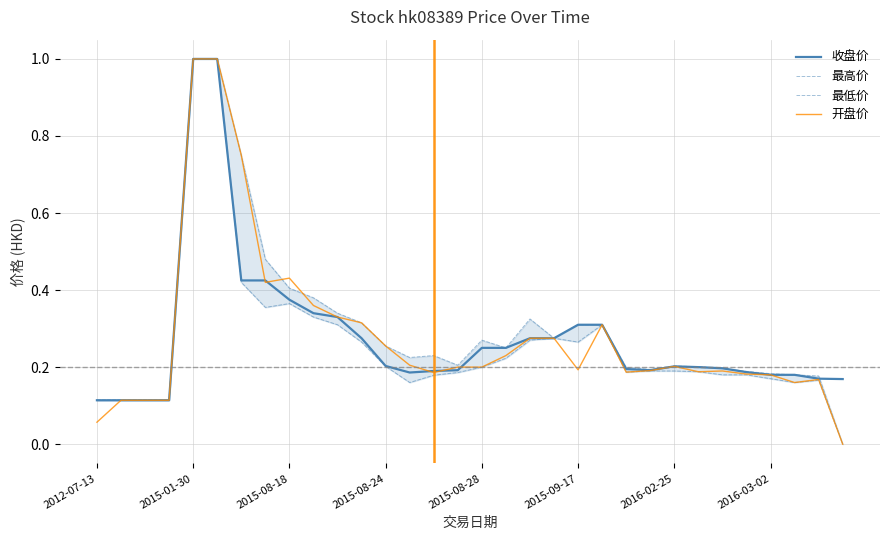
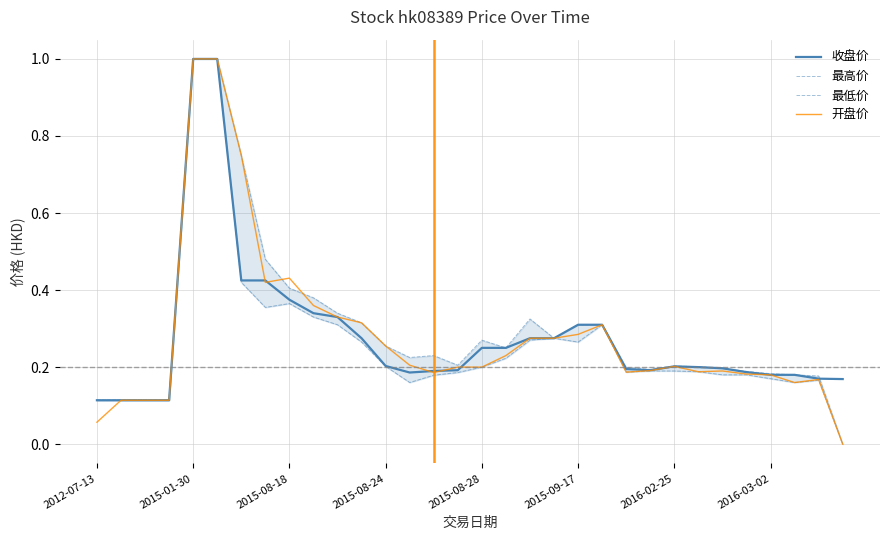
开盘价, 2015-09-17: 0.19 -> 0.29
